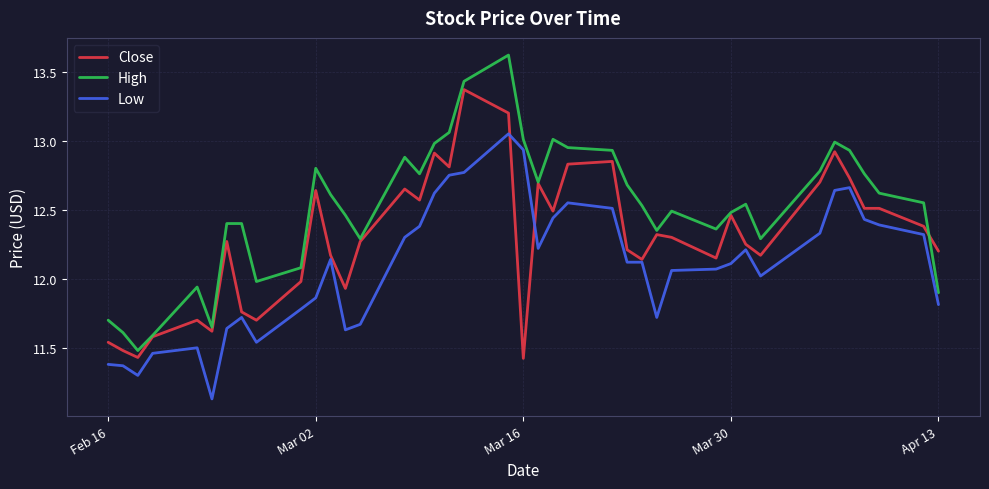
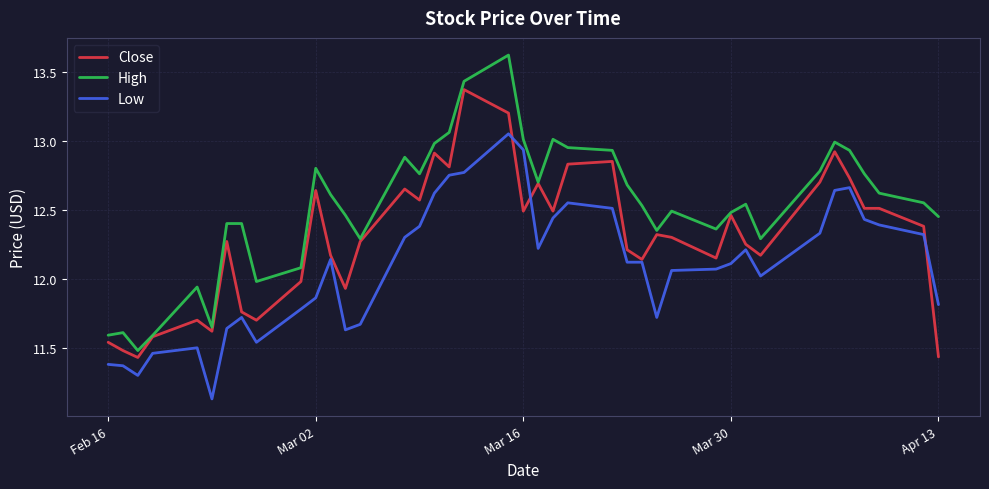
High, Feb 16: 11.70 -> 11.59
Close, Mar 16: 11.42 -> 12.49
Close, Apr 13: 12.20 -> 11.43
High, Apr 13: 11.90 -> 12.45
